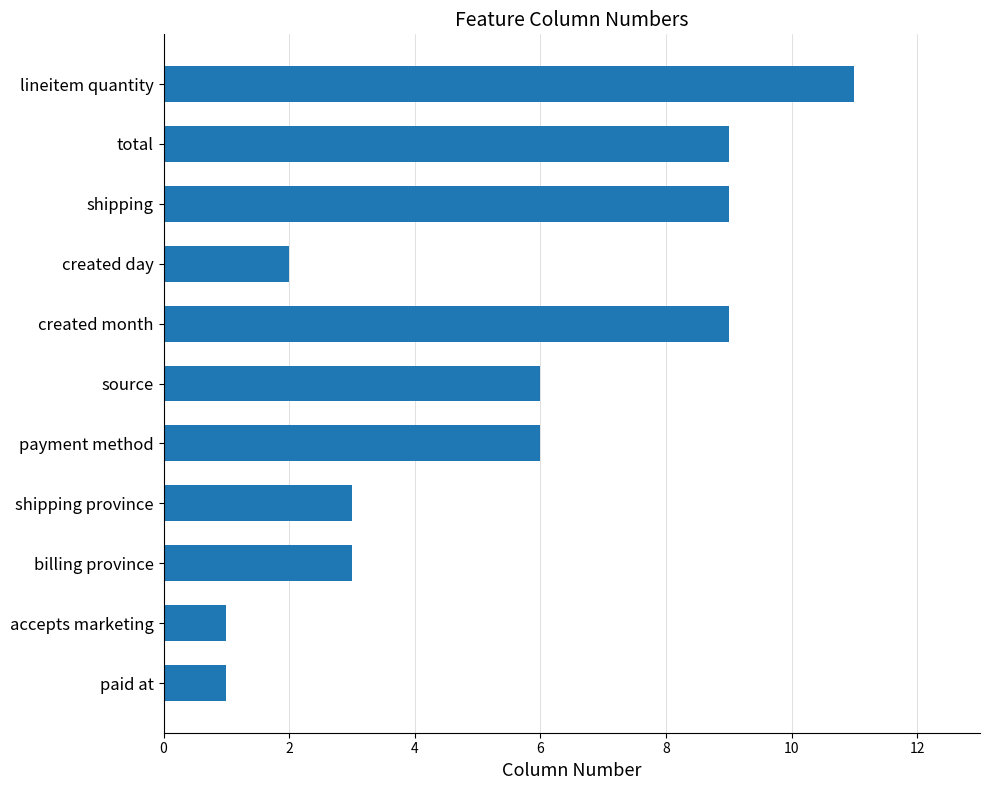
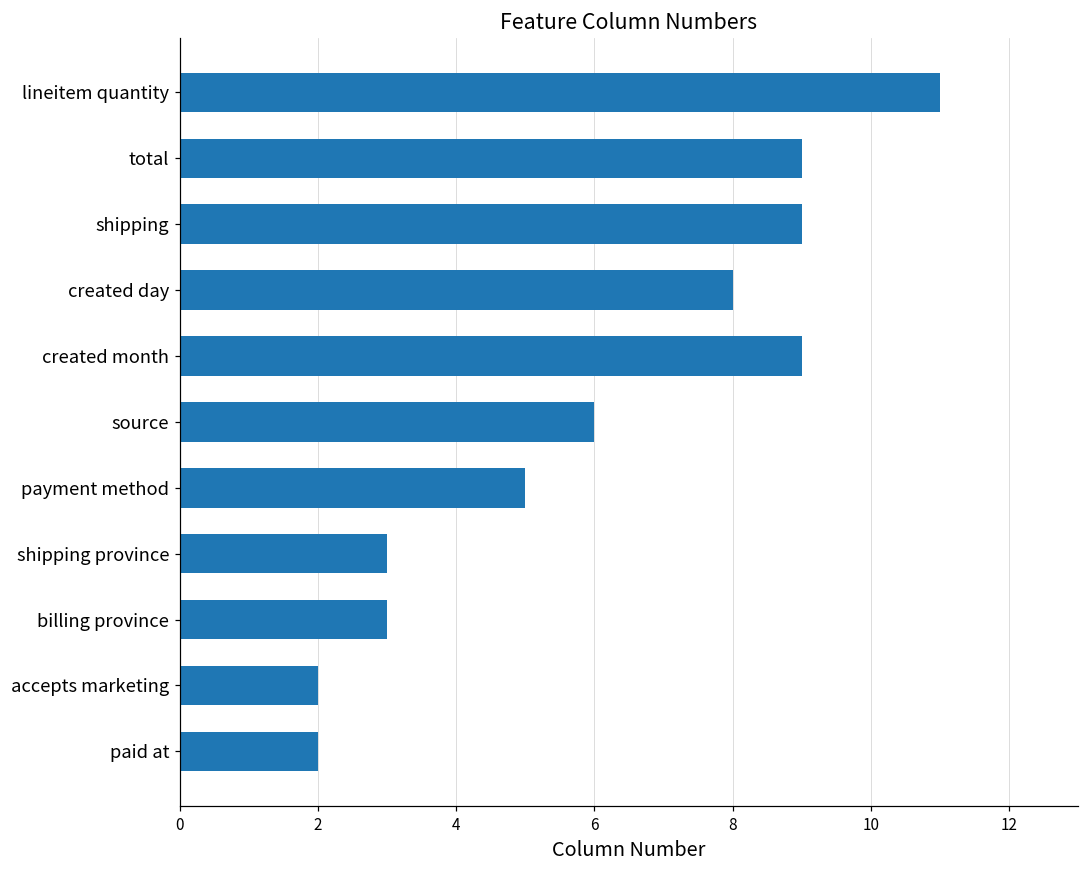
created day: 2 -> 8
payment method: 6 -> 5
accepts marketing: 1 -> 2
paid at: 1 -> 2
